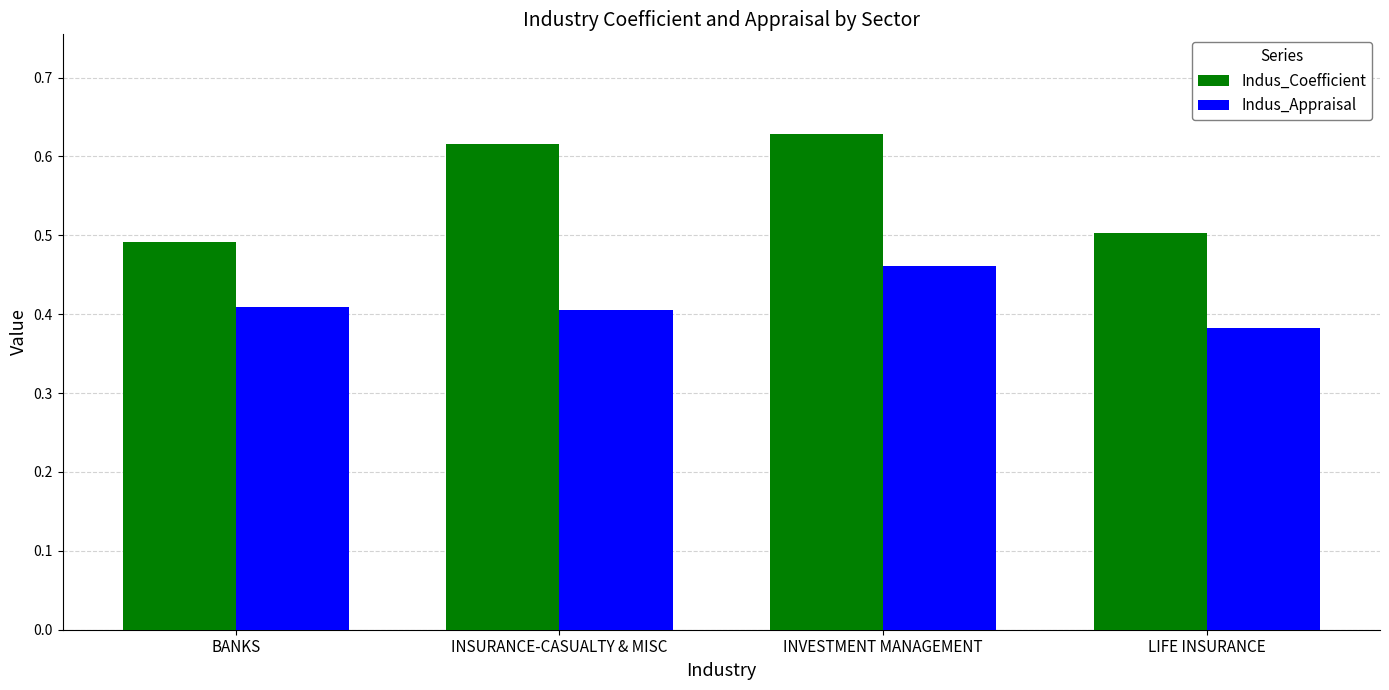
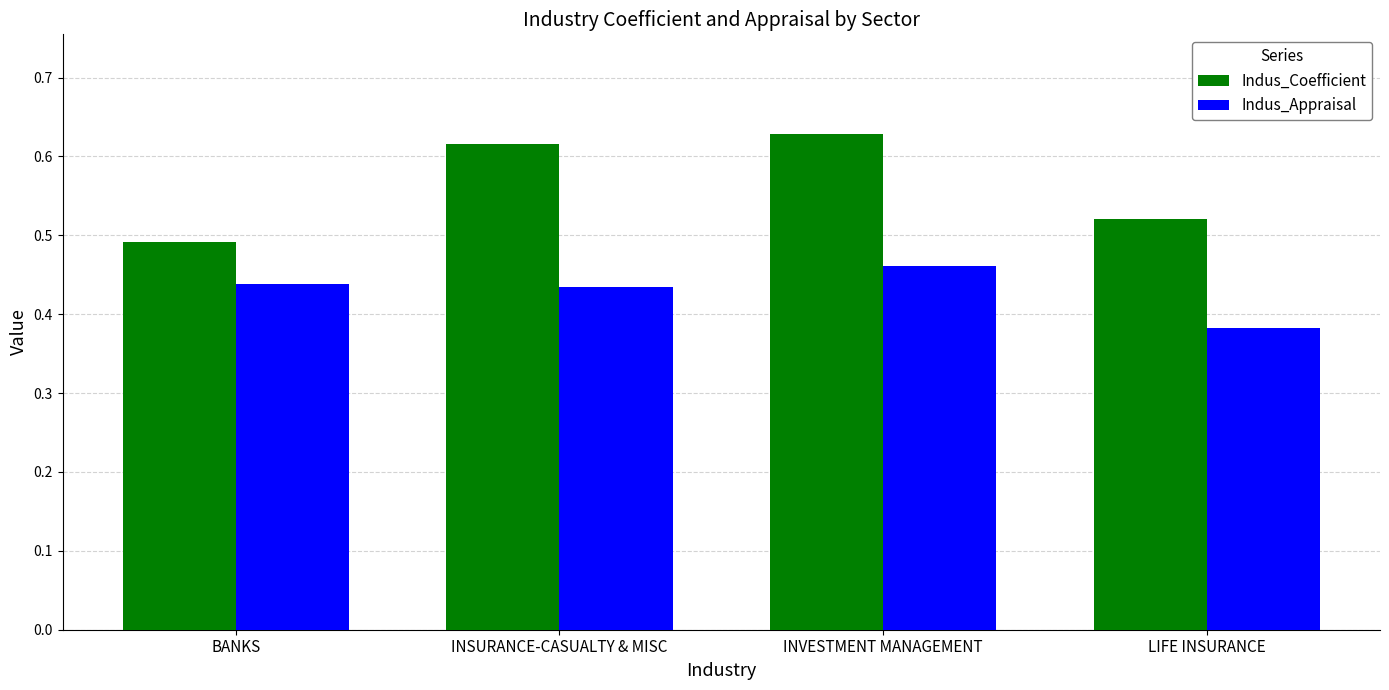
Indus_Appraisal, BANKS: 0.41 -> 0.44
Indus_Appraisal, INSURANCE-CASUALTY & MISC: 0.41 -> 0.43
Indus_Coefficient, LIFE INSURANCE: 0.50 -> 0.52
